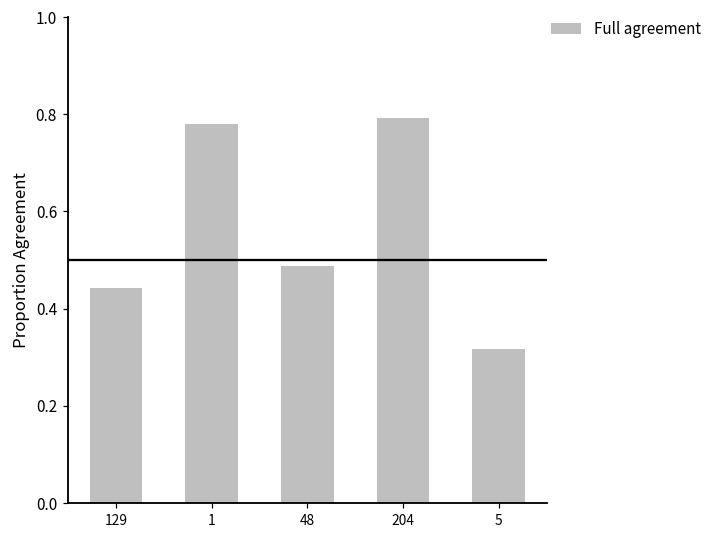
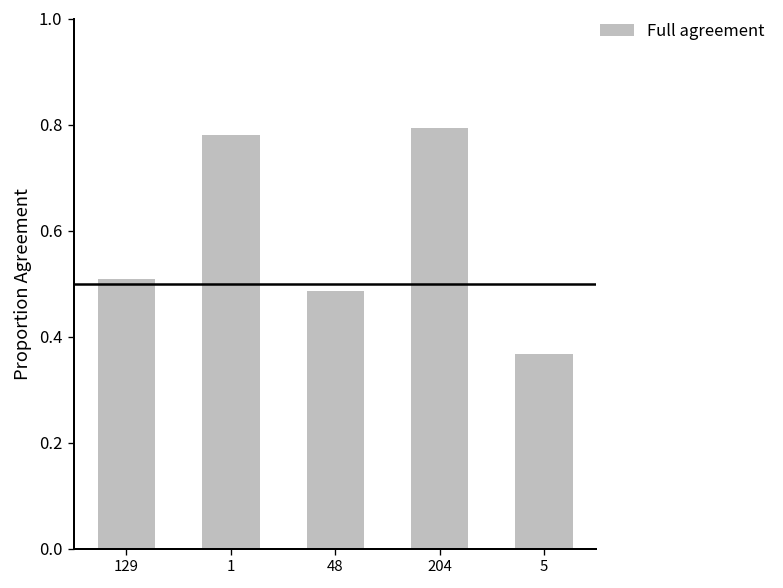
129: 0.44 -> 0.51
5: 0.32 -> 0.37
